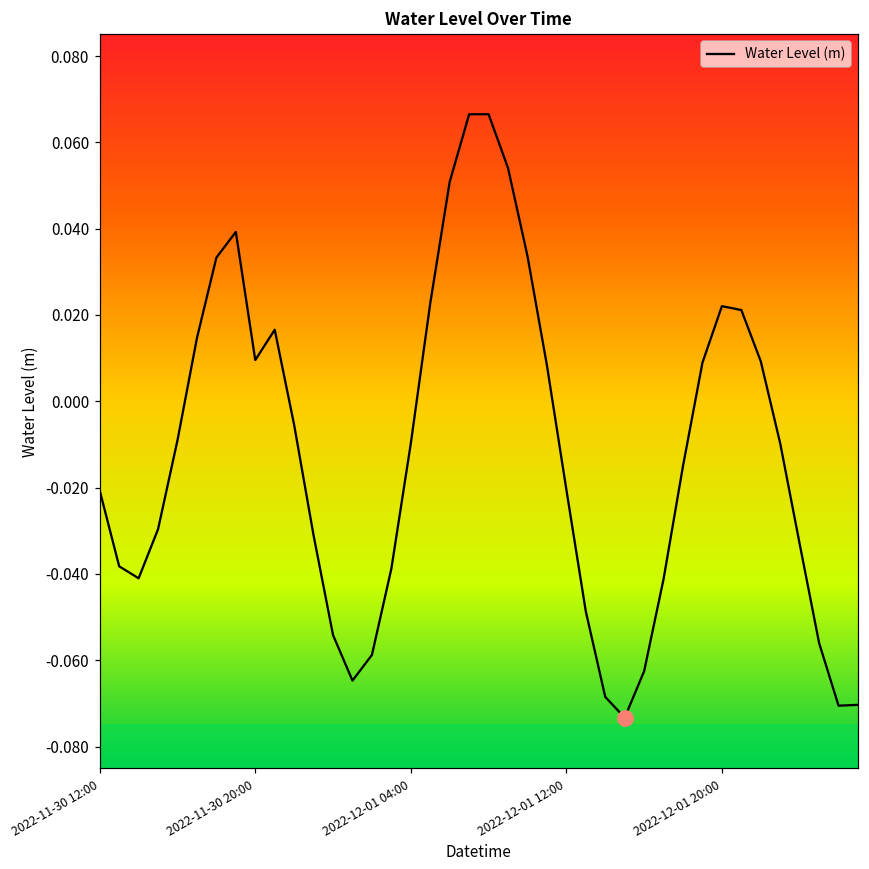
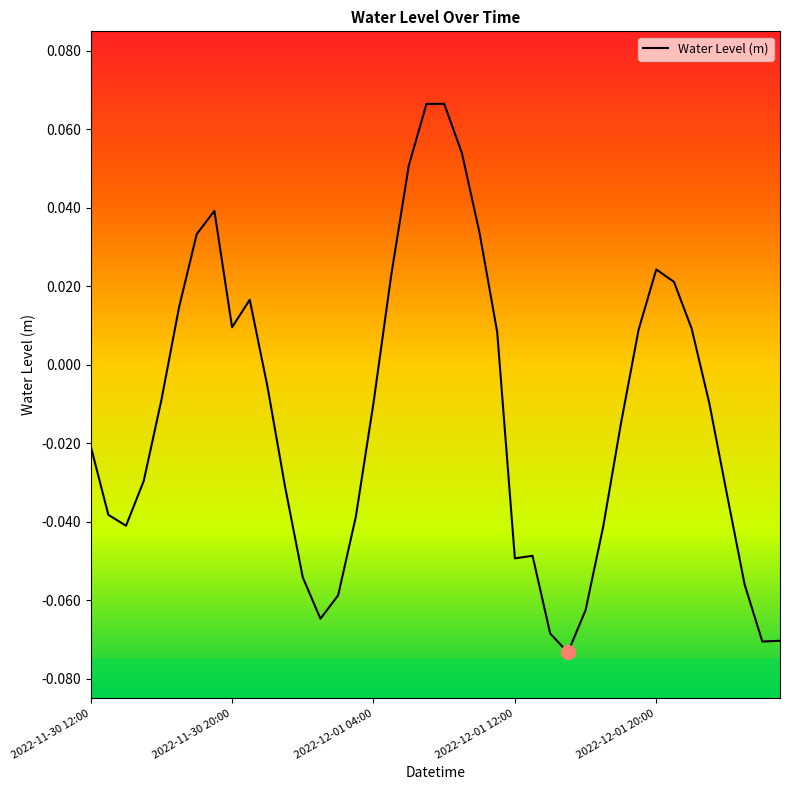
Water Level (m), 2022-12-01 12:00: -0.020 -> -0.049
Water Level (m), 2022-12-01 20:00: 0.022 -> 0.024
